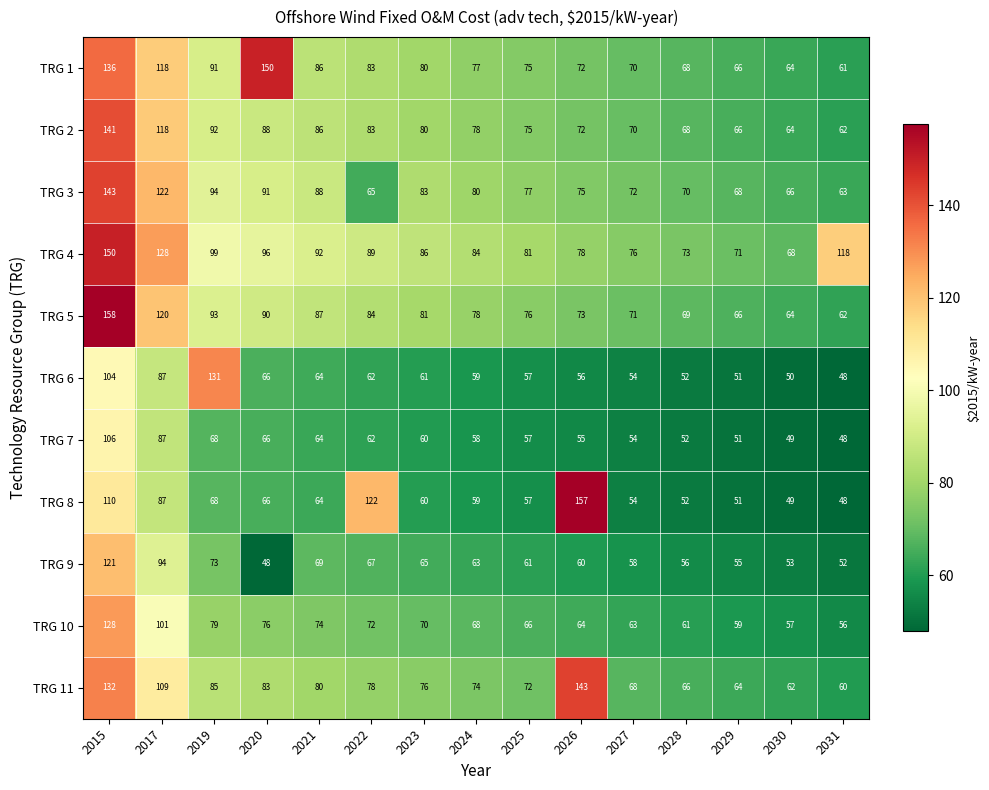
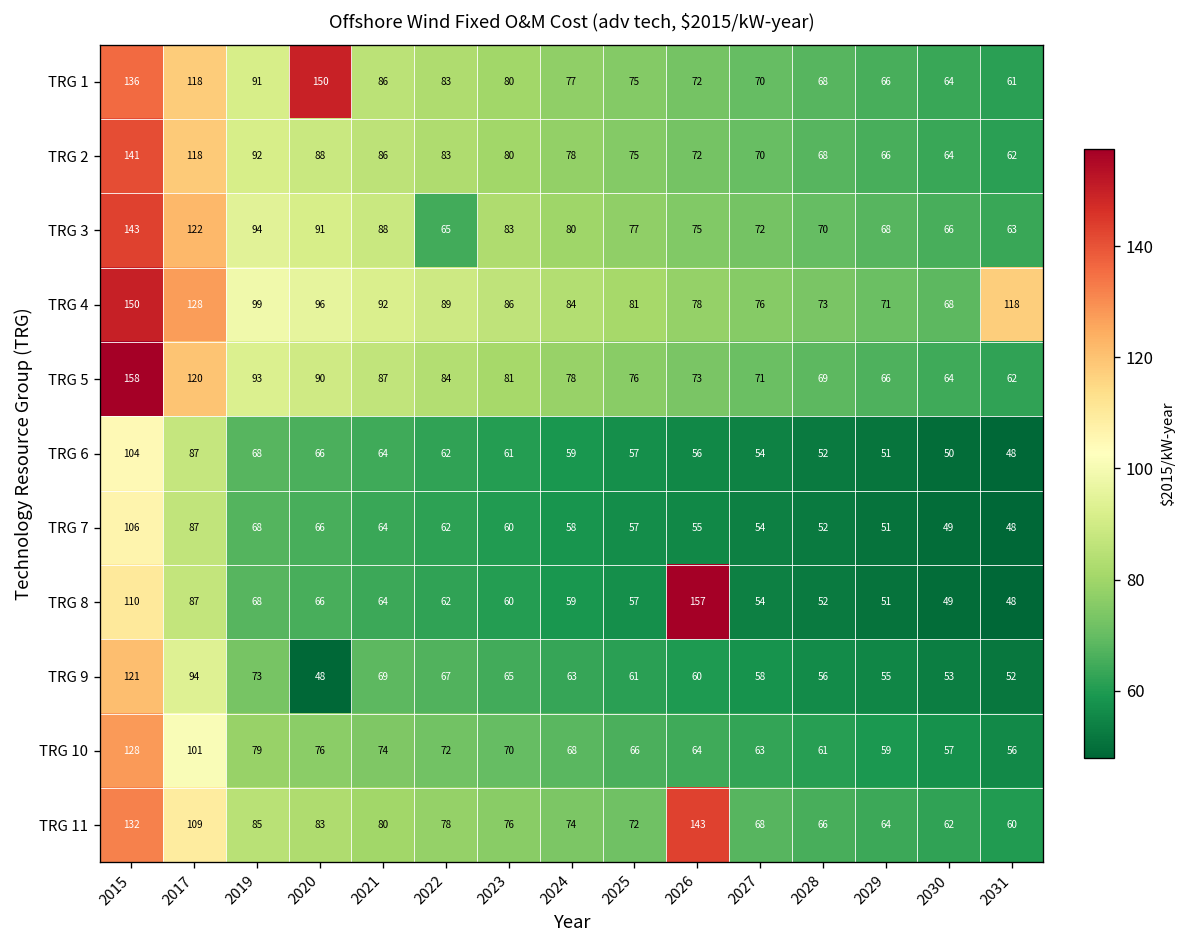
TRG 6, 2019: 131 -> 68
TRG 8, 2022: 122 -> 62
